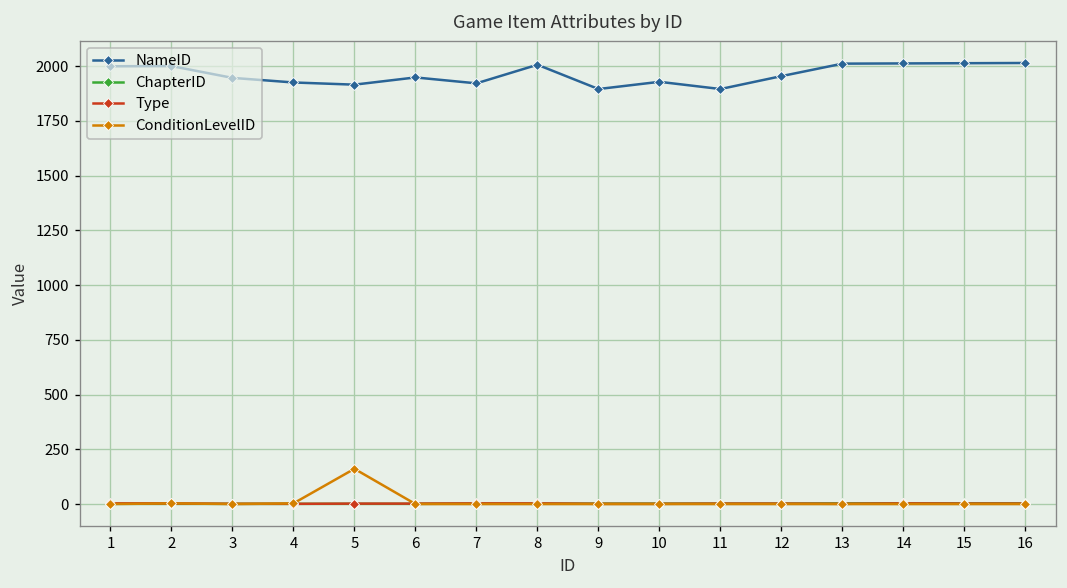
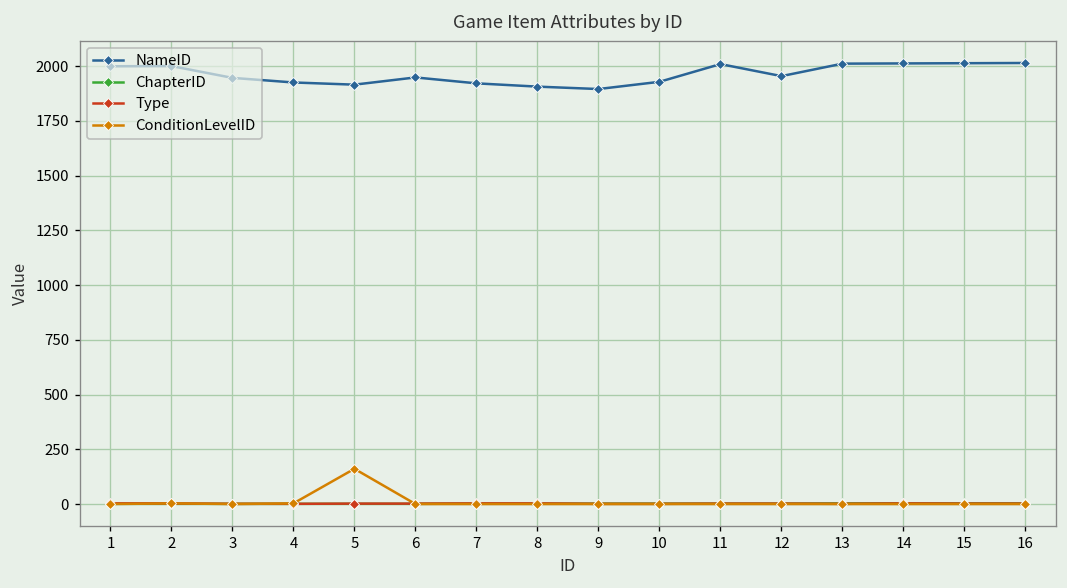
NameID, 8: 2010 -> 1910
NameID, 11: 1900 -> 2010
